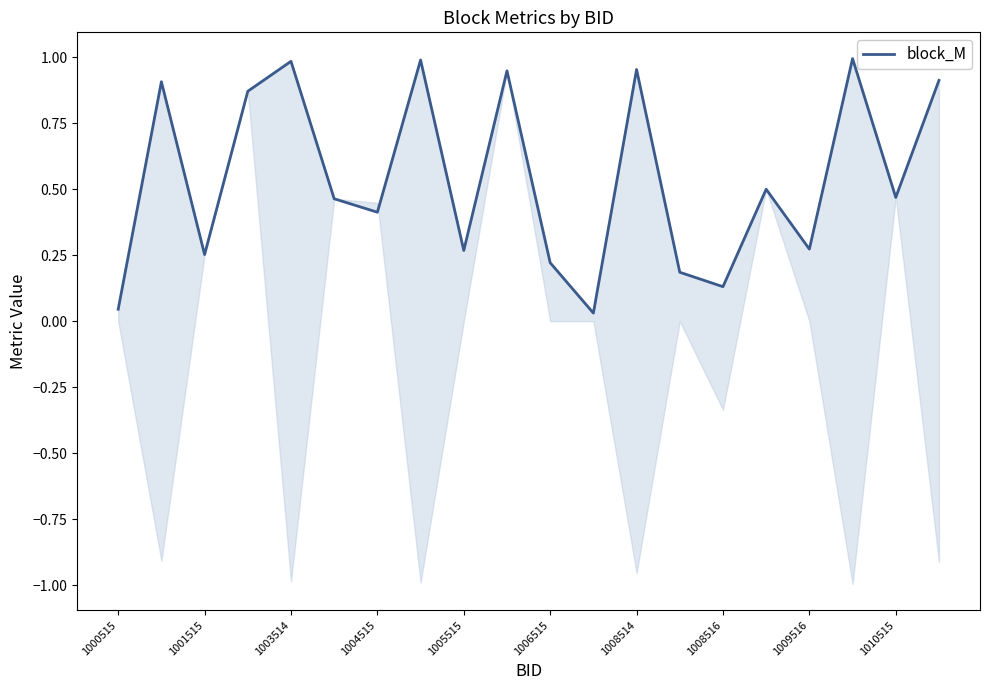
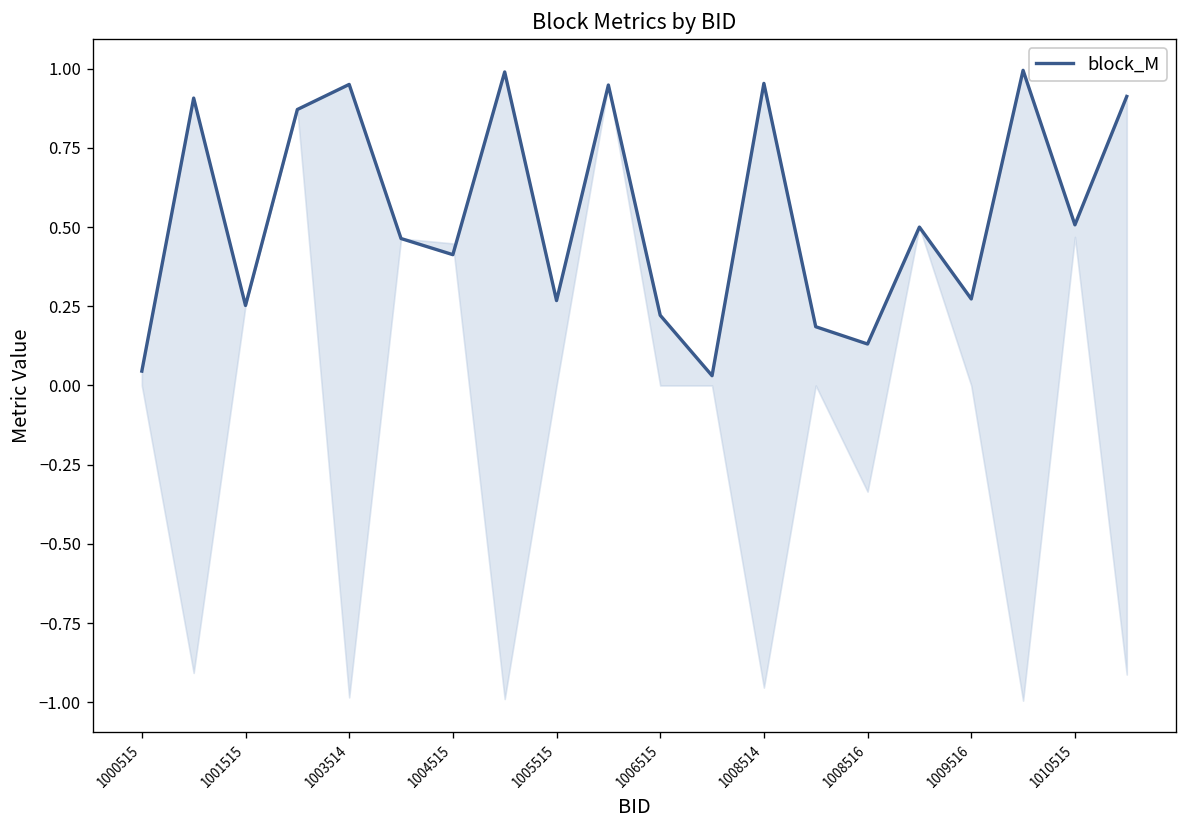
block_M, 1003514: 0.98 -> 0.95
block_M, 1010515: 0.47 -> 0.51
